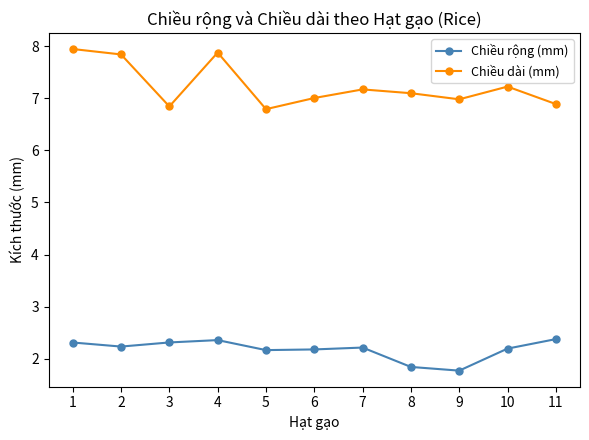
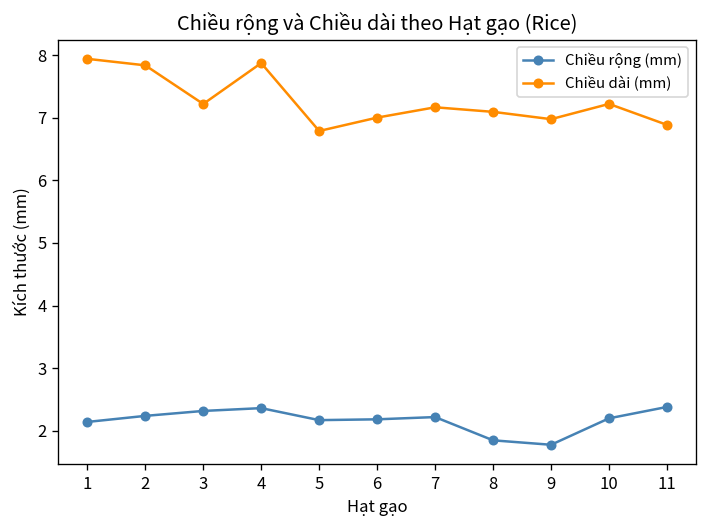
Chiều rộng (mm), 1: 2.3 -> 2.1
Chiều dài (mm), 3: 6.8 -> 7.2
